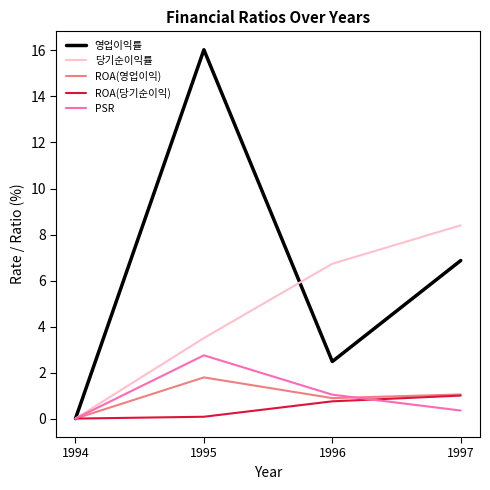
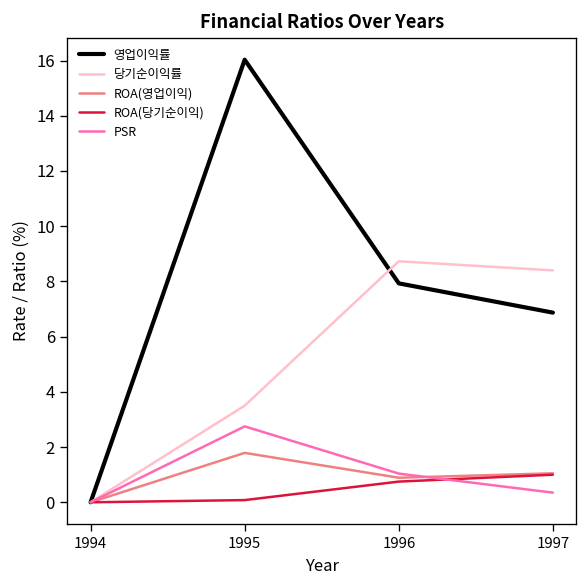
영업이익률, 1996: 2.5 -> 7.9
당기순이익률, 1996: 6.7 -> 8.7
